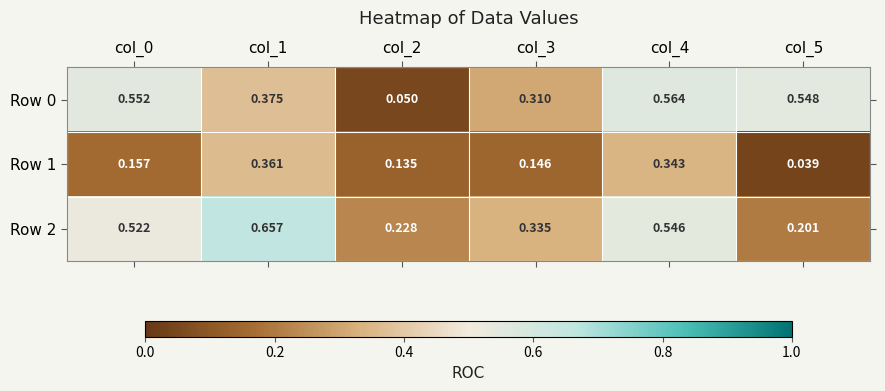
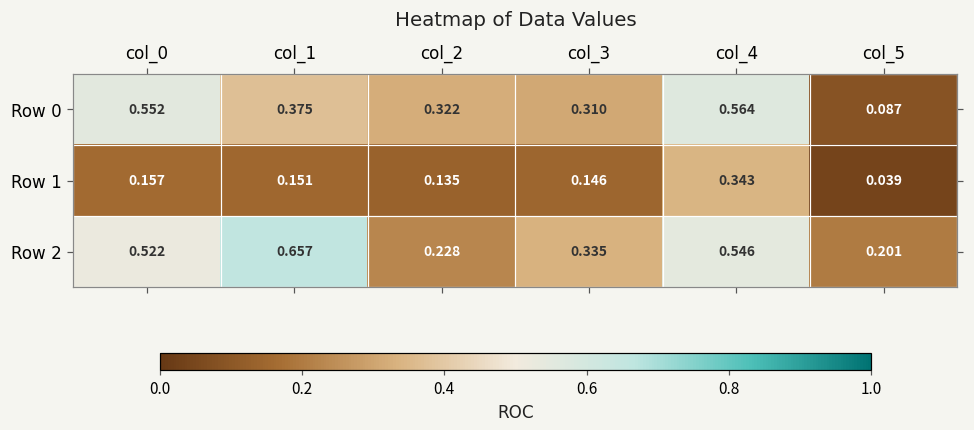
Row 0, col_2: 0.050 -> 0.322
Row 0, col_5: 0.548 -> 0.087
Row 1, col_1: 0.361 -> 0.151
